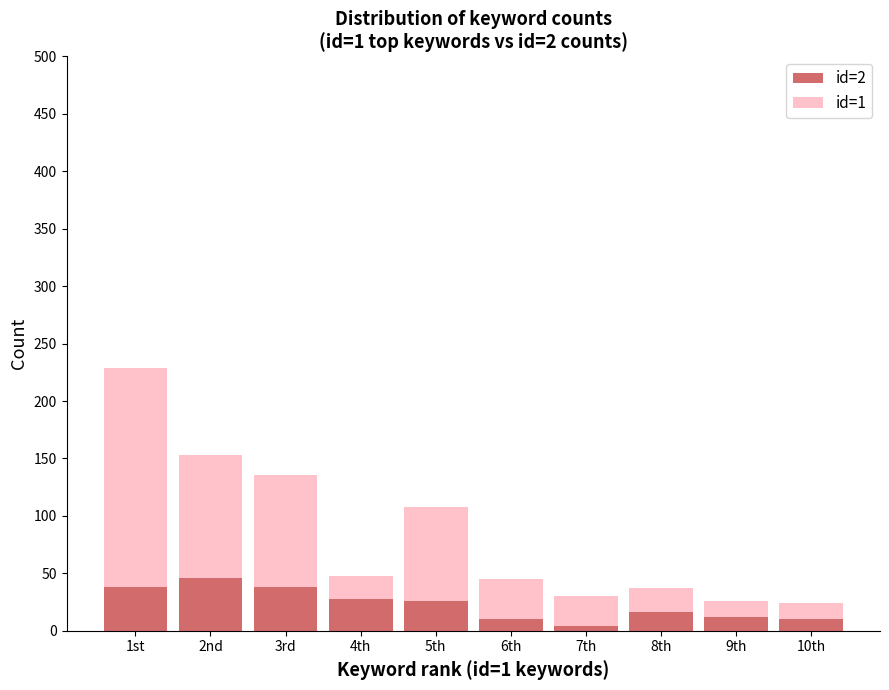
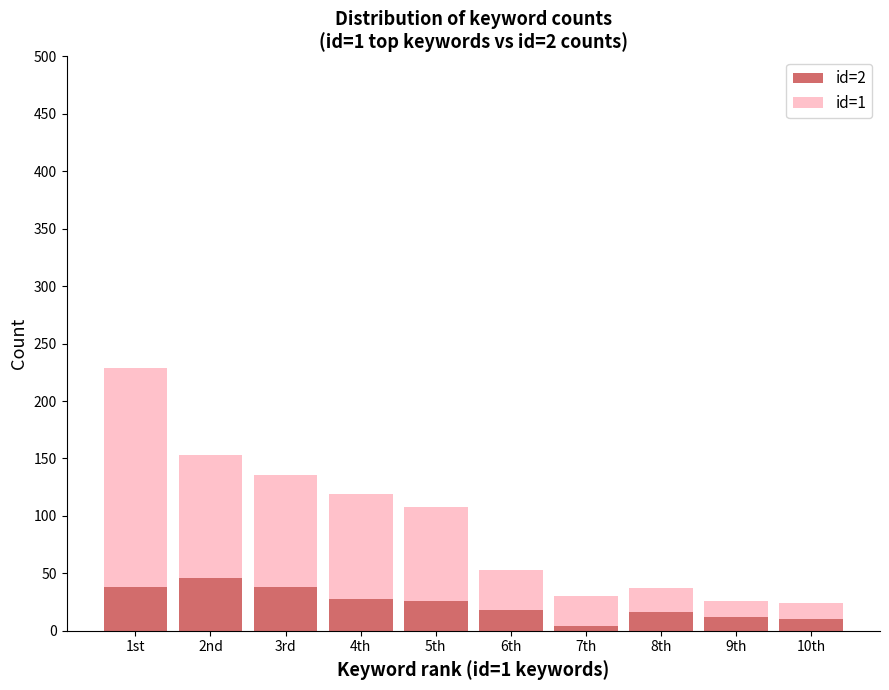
id=1, 4th: 20 -> 91
id=2, 6th: 10 -> 18
